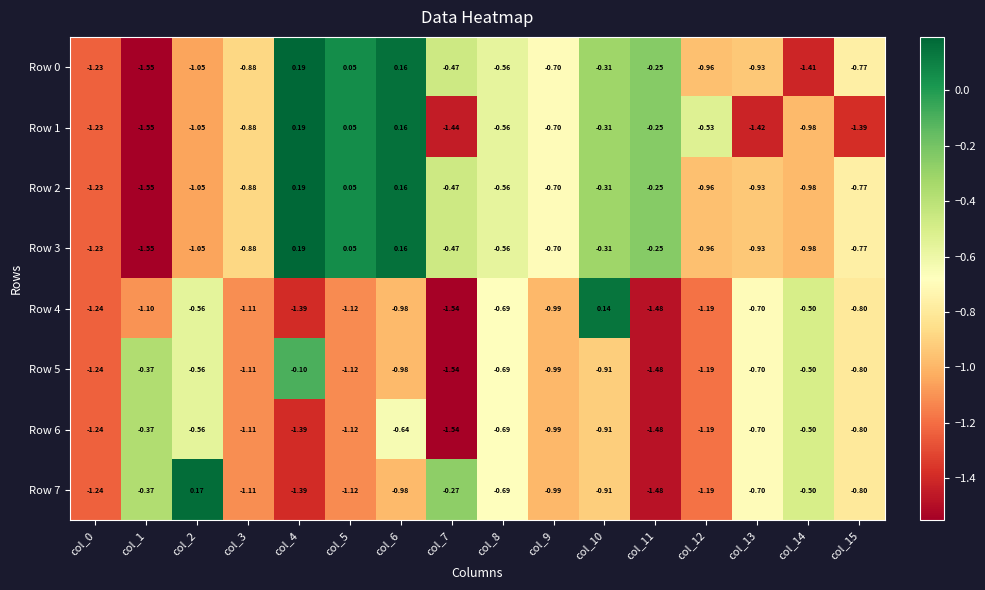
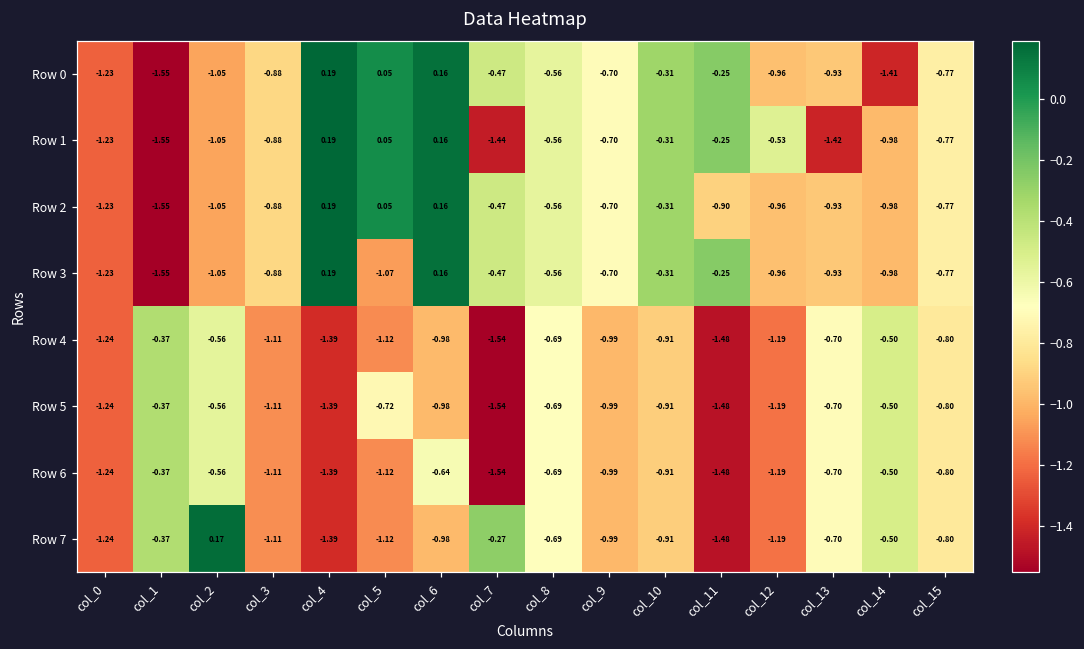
Row 1, col_15: -1.39 -> -0.77
Row 2, col_11: -0.25 -> -0.90
Row 3, col_5: 0.05 -> -1.07
Row 4, col_1: -1.10 -> -0.37
Row 4, col_10: 0.14 -> -0.91
Row 5, col_4: -0.10 -> -1.39
Row 5, col_5: -1.12 -> -0.72
